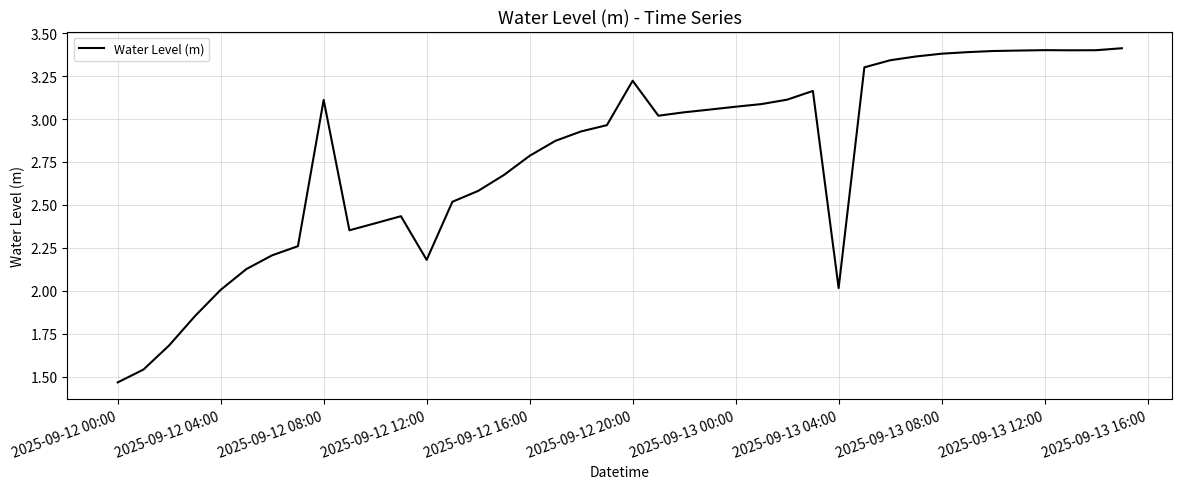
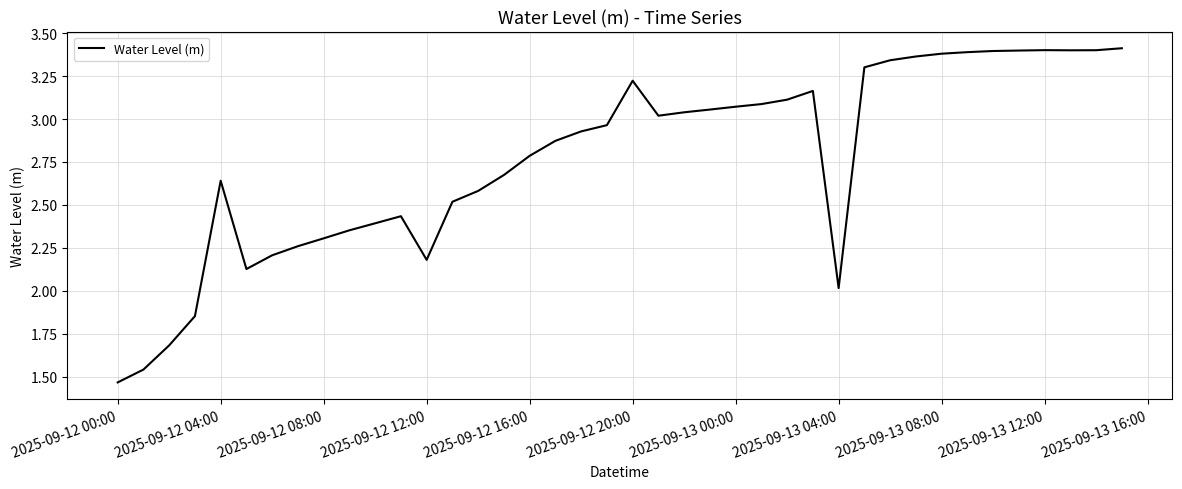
2025-09-12 04:00: 2.01 -> 2.64
2025-09-12 08:00: 3.11 -> 2.31
